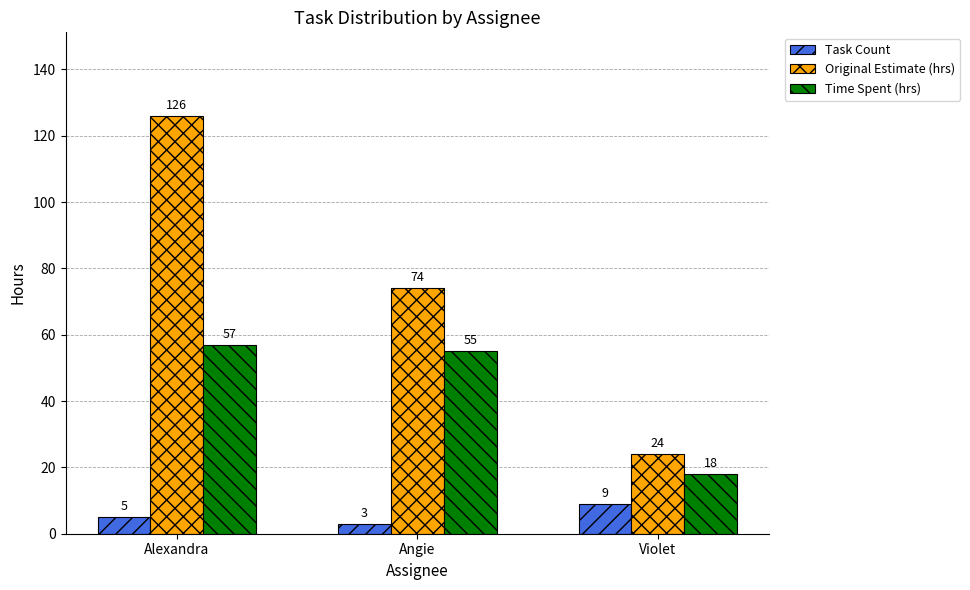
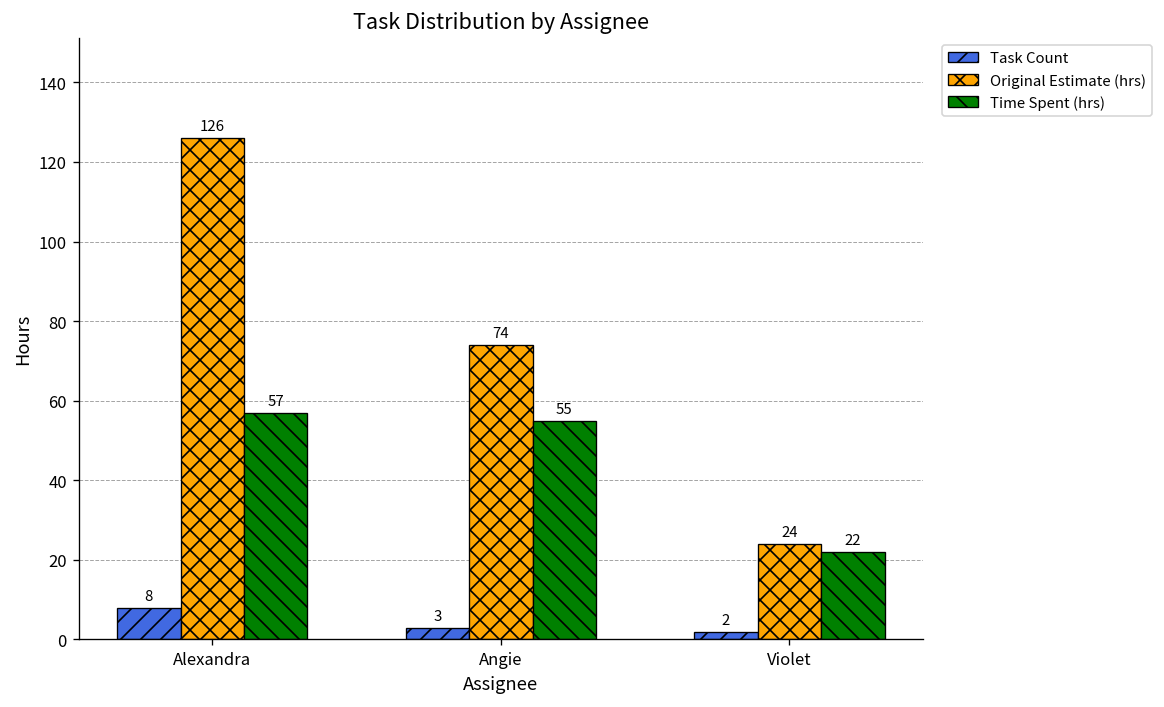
Task Count, Alexandra: 5 -> 8
Task Count, Violet: 9 -> 2
Time Spent (hrs), Violet: 18 -> 22
